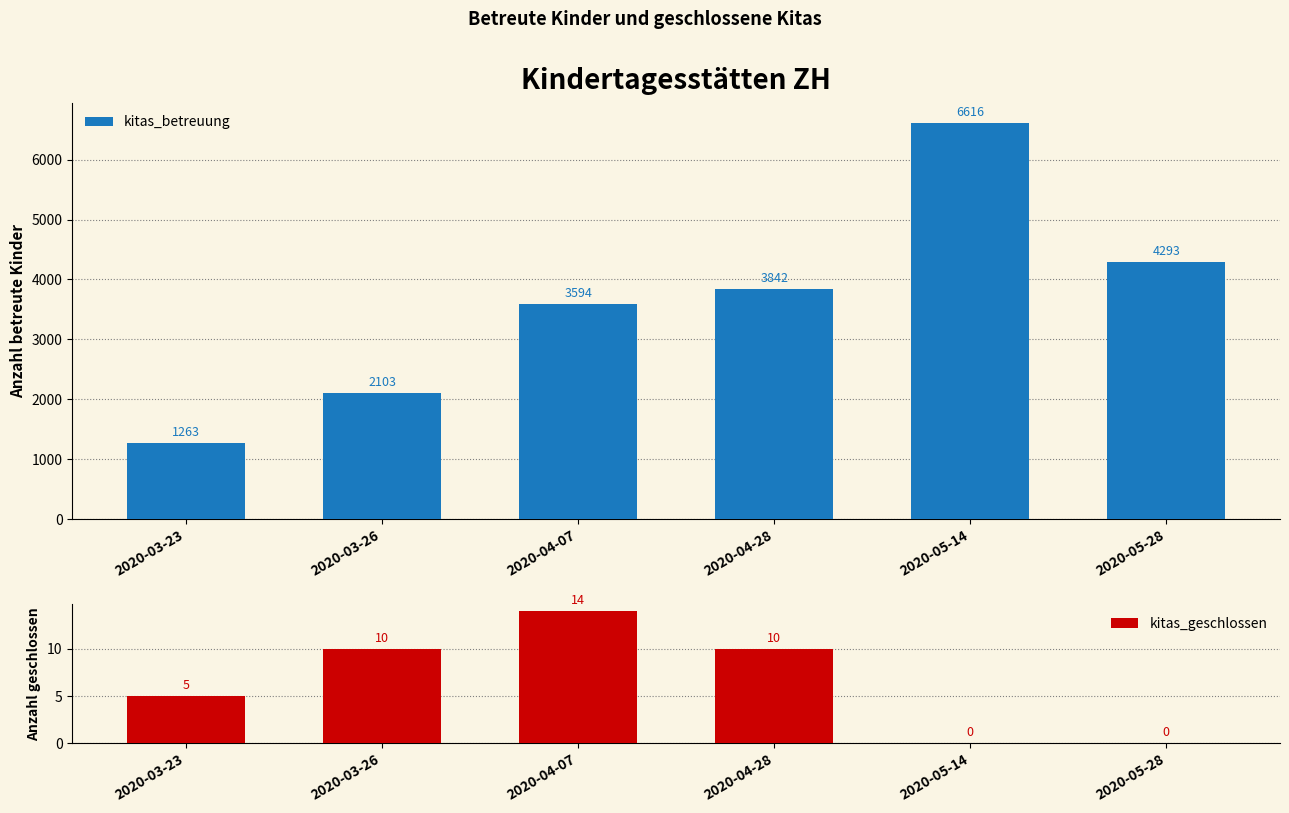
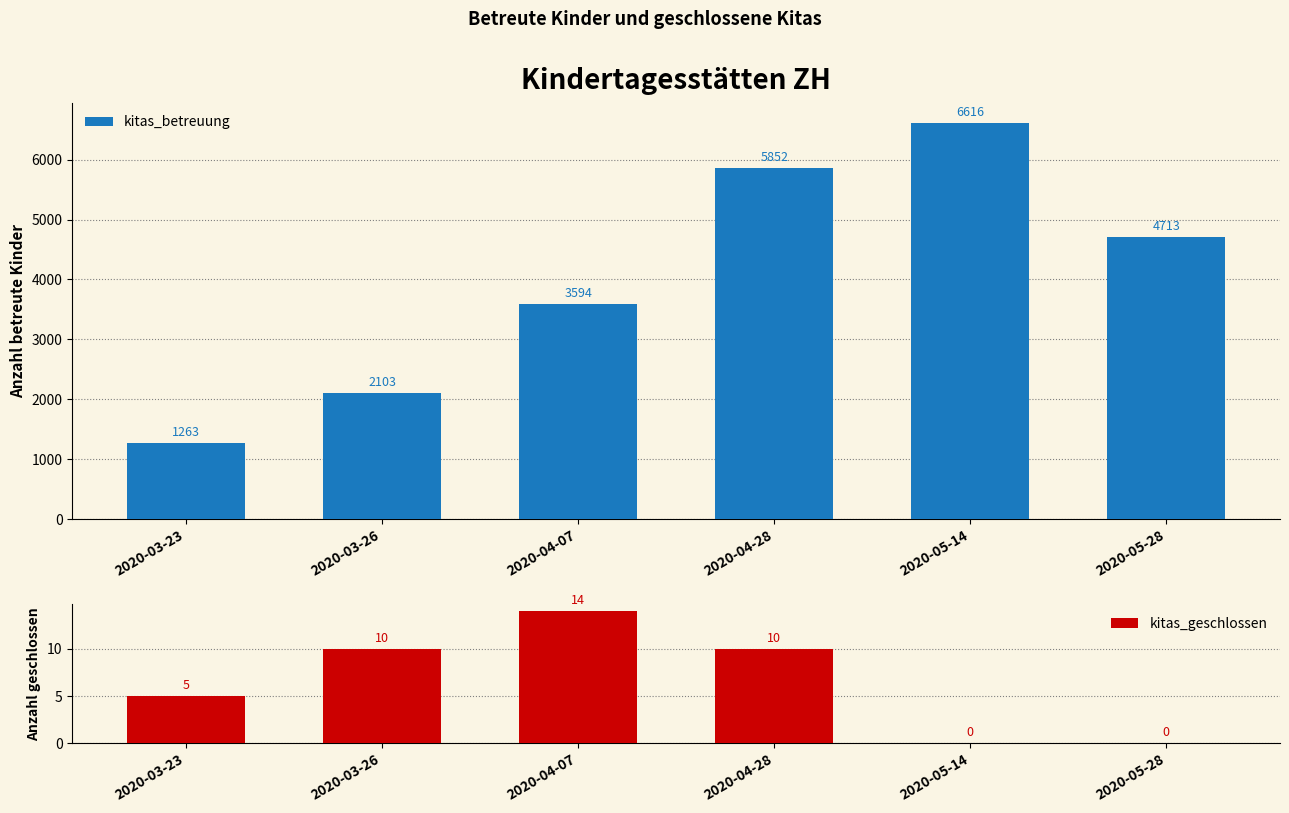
Kindertagesstätten ZH, 2020-04-28: 3842 -> 5852
Kindertagesstätten ZH, 2020-05-28: 4293 -> 4713
